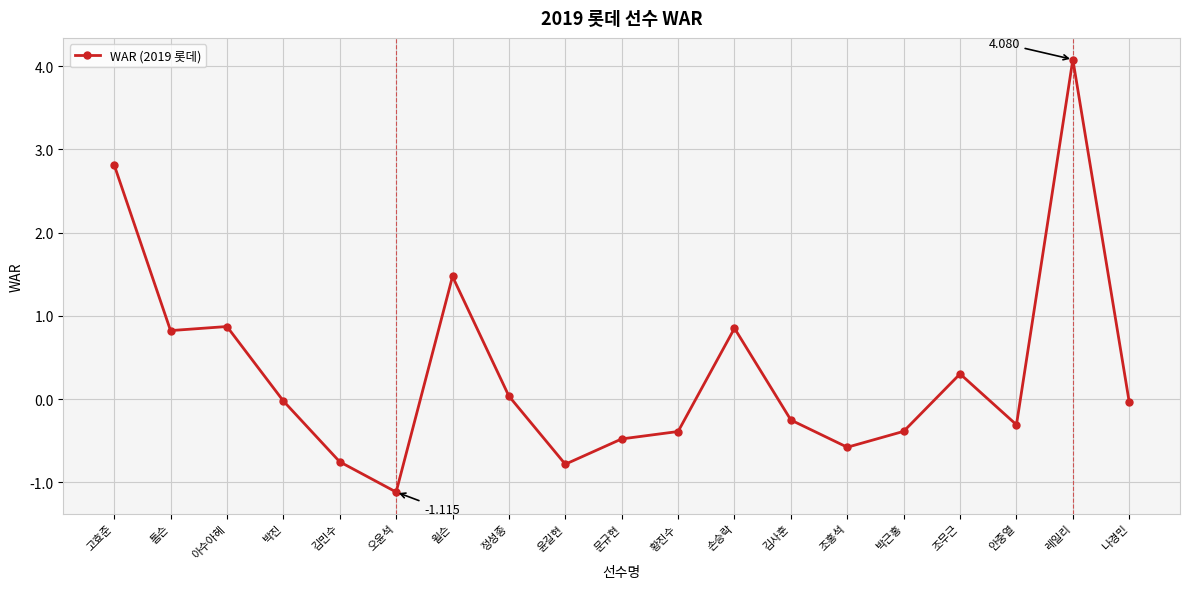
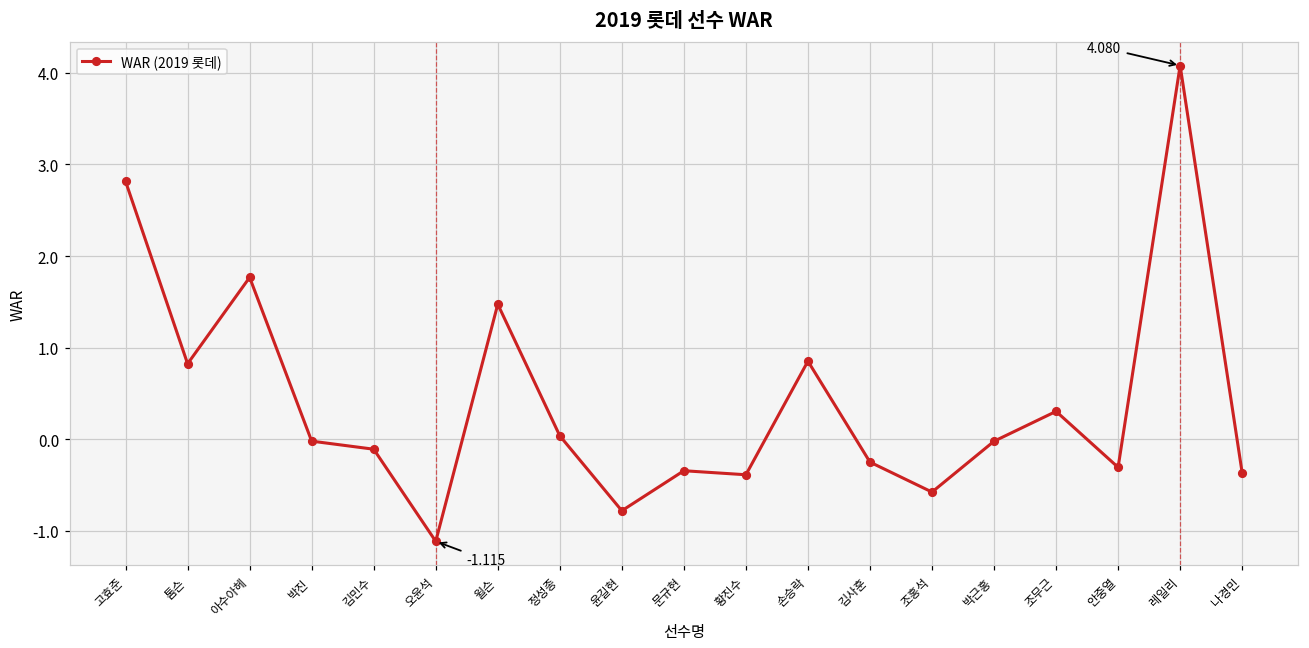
아수아헤: 0.9 -> 1.8
김민수: -0.8 -> -0.1
문규현: -0.5 -> -0.3
박근홍: -0.4 -> 0.0
나경민: 0.0 -> -0.4
